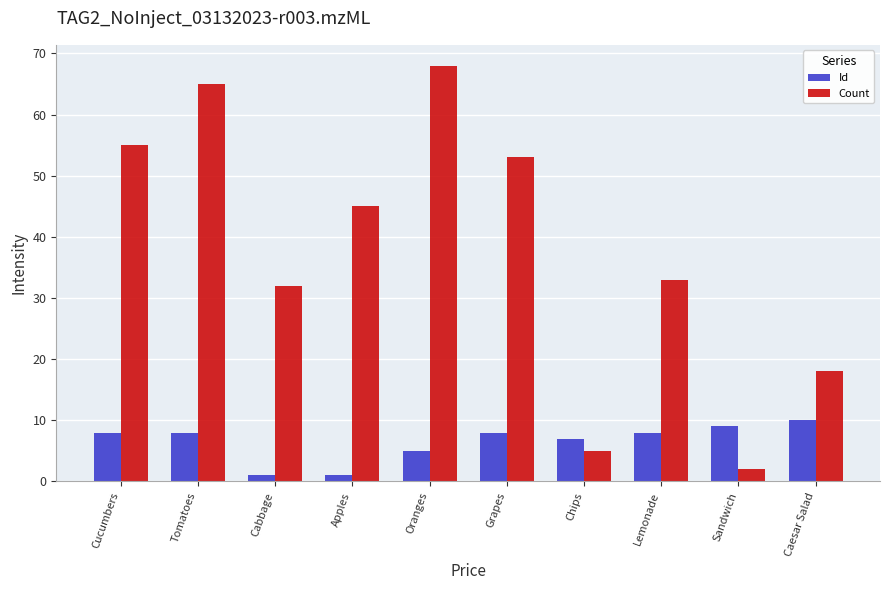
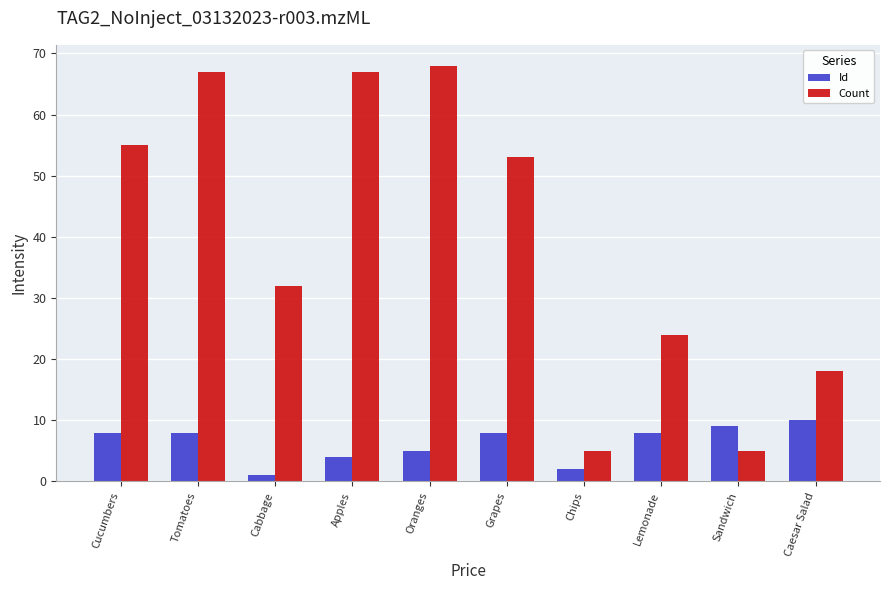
Count, Tomatoes: 65 -> 67
Id, Apples: 1 -> 4
Count, Apples: 45 -> 67
Id, Chips: 7 -> 2
Count, Lemonade: 33 -> 24
Count, Sandwich: 2 -> 5
